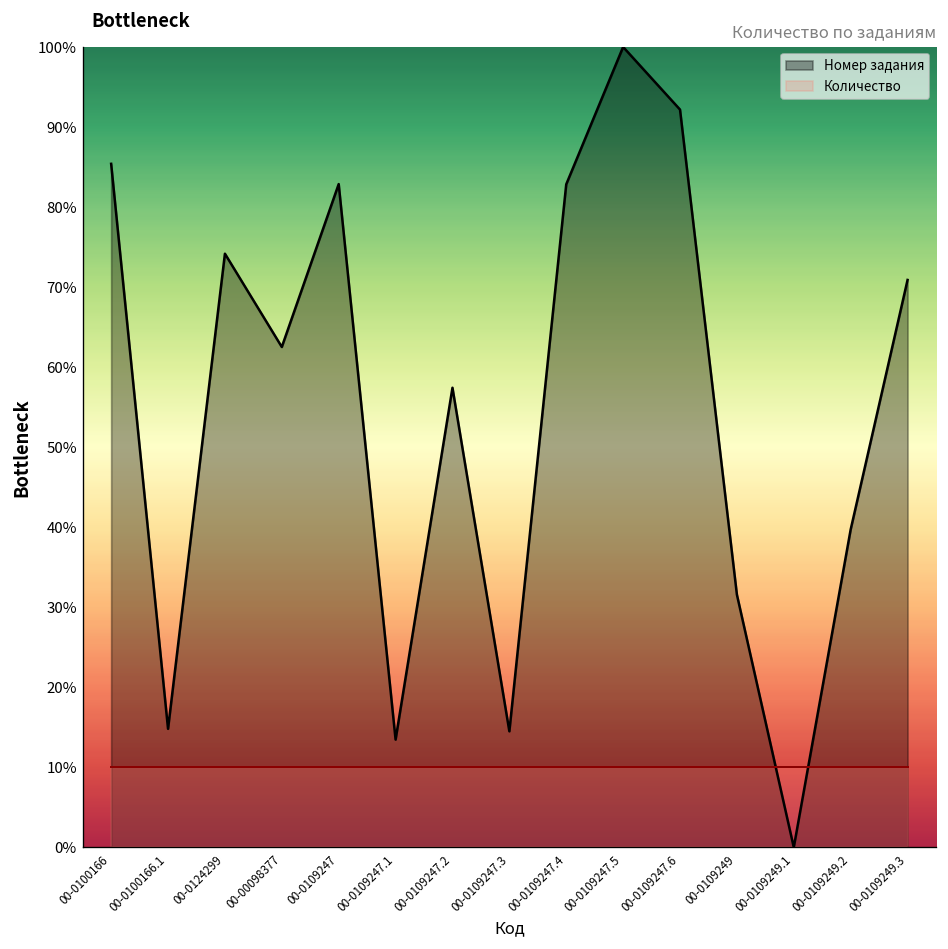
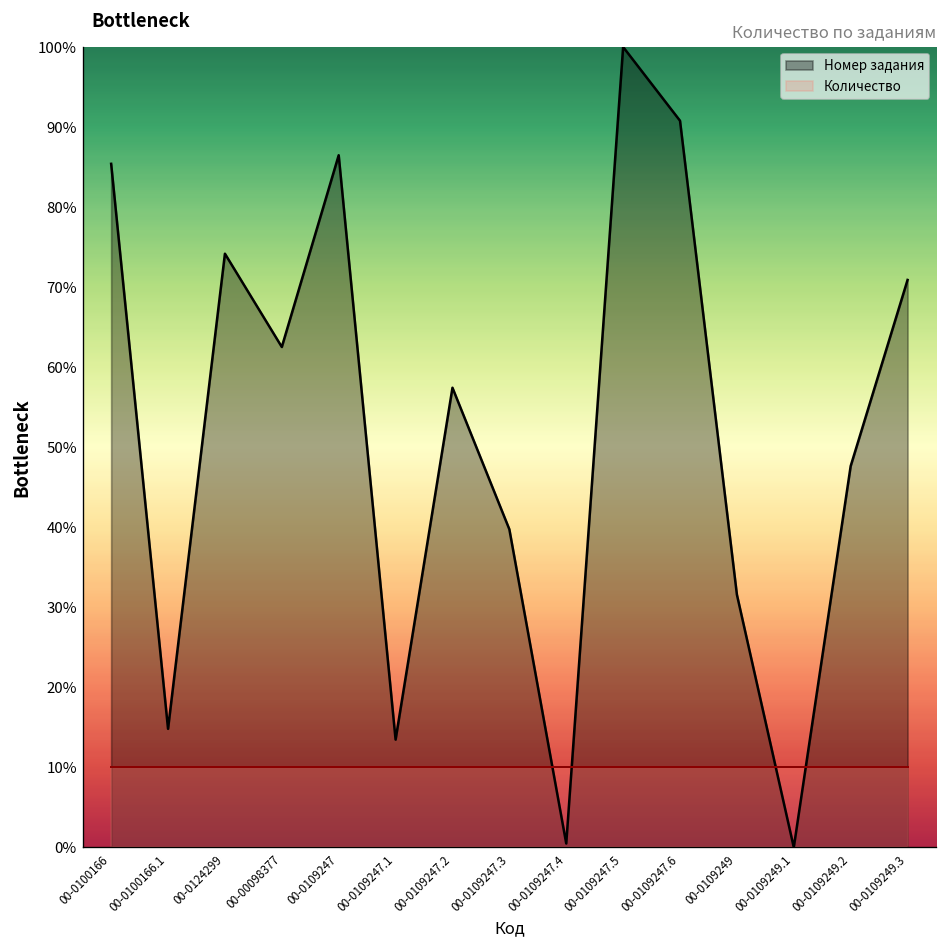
Номер задания, 00-0109247: 83% -> 86%
Номер задания, 00-0109247.3: 14% -> 40%
Номер задания, 00-0109247.4: 83% -> 0%
Номер задания, 00-0109247.6: 92% -> 91%
Номер задания, 00-0109249.2: 40% -> 48%
